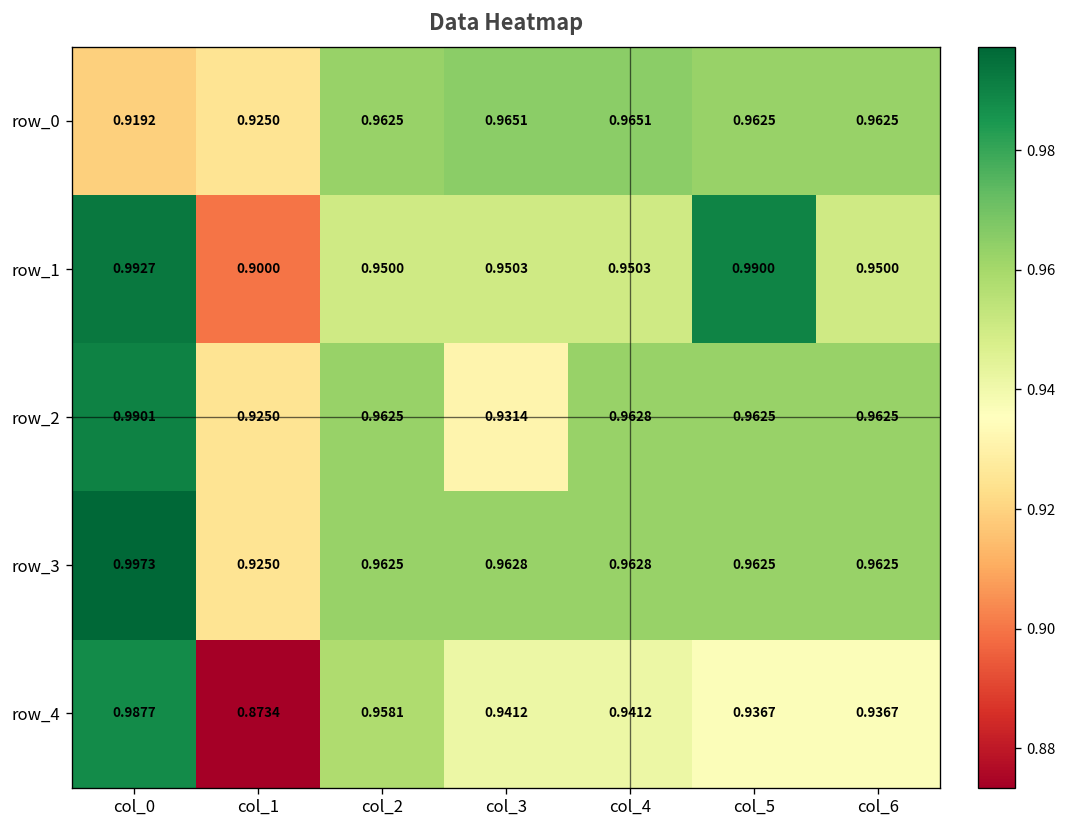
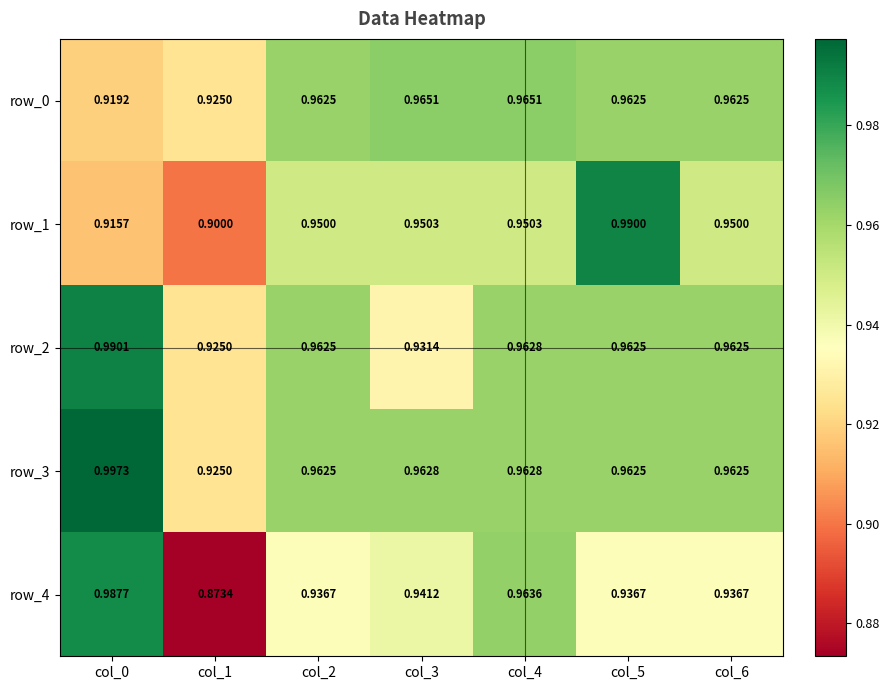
row_1, col_0: 0.9927 -> 0.9157
row_4, col_2: 0.9581 -> 0.9367
row_4, col_4: 0.9412 -> 0.9636
